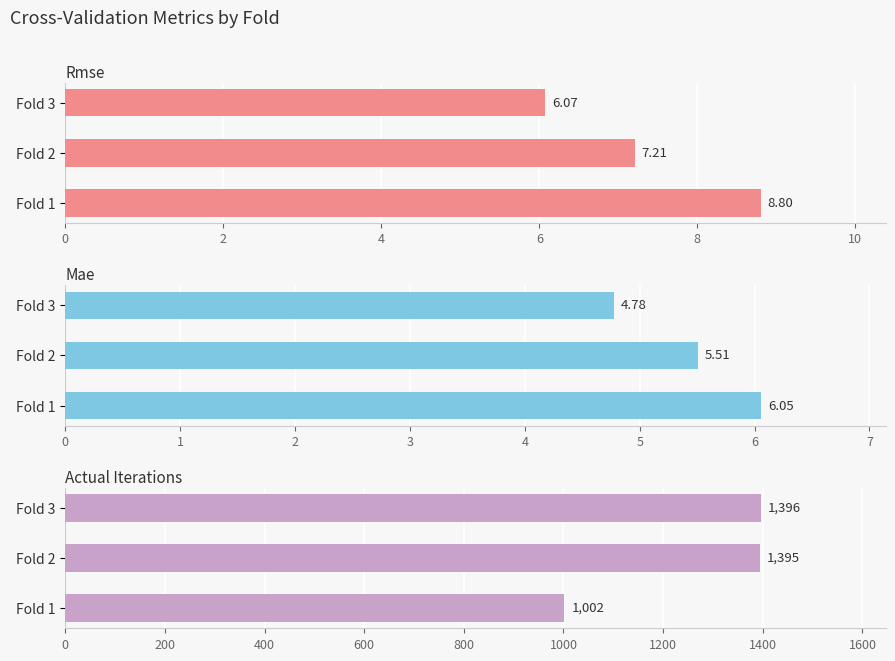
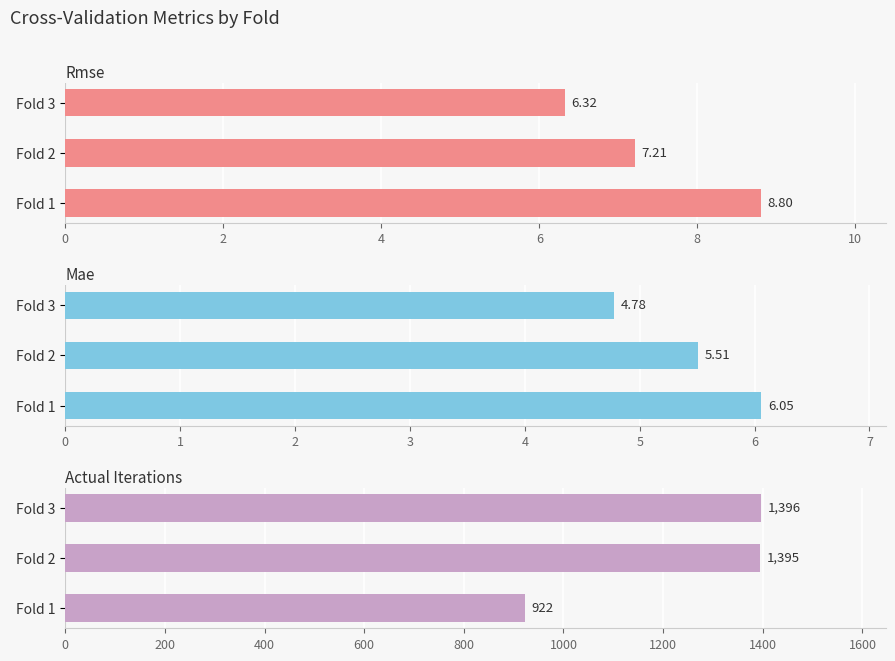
Rmse, Fold 3: 6.07 -> 6.32
Actual Iterations, Fold 1: 1,002 -> 922
